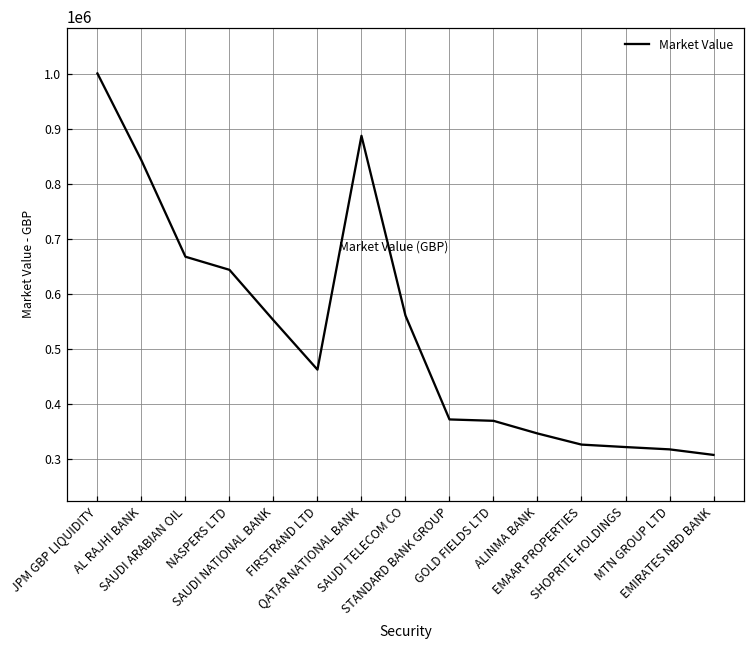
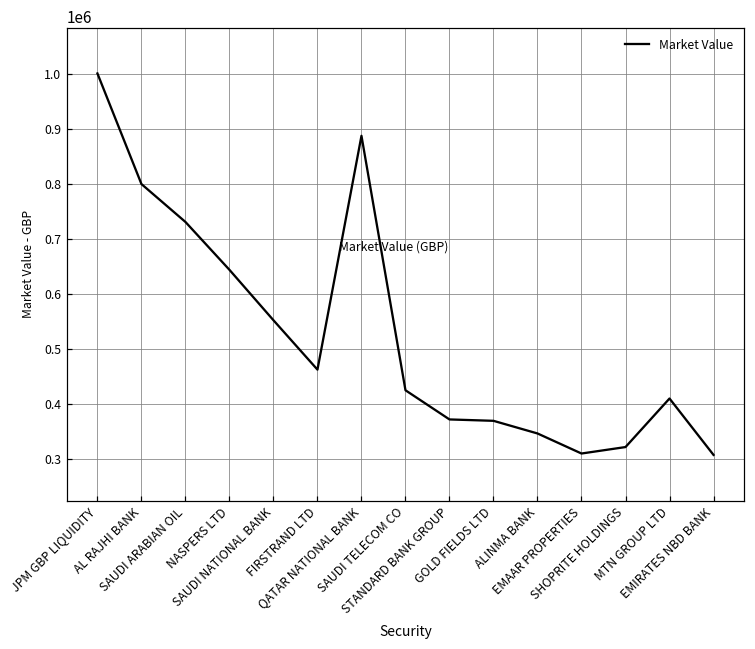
AL RAJHI BANK: 840000 -> 800000
SAUDI ARABIAN OIL: 670000 -> 730000
SAUDI TELECOM CO: 560000 -> 430000
EMAAR PROPERTIES: 330000 -> 310000
MTN GROUP LTD: 320000 -> 410000
